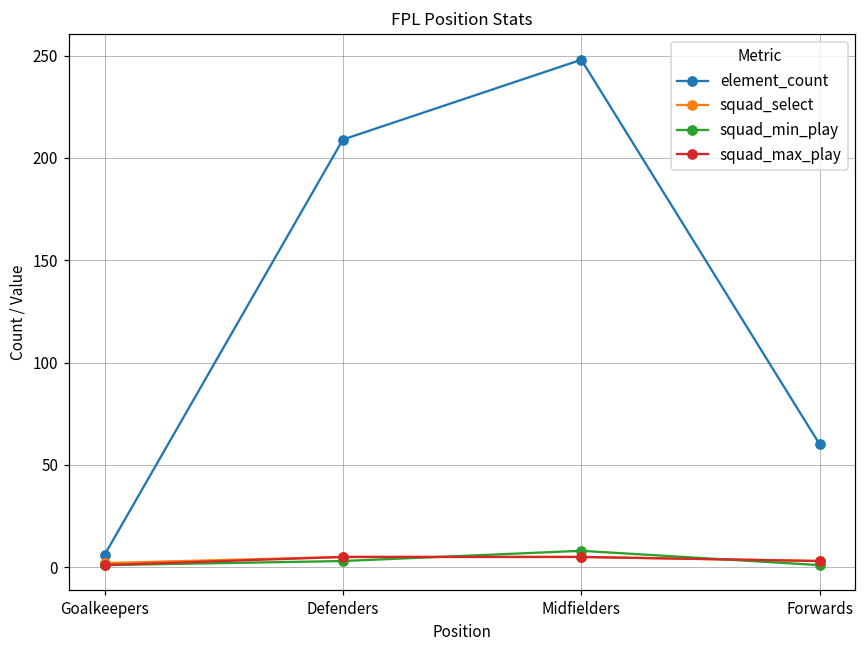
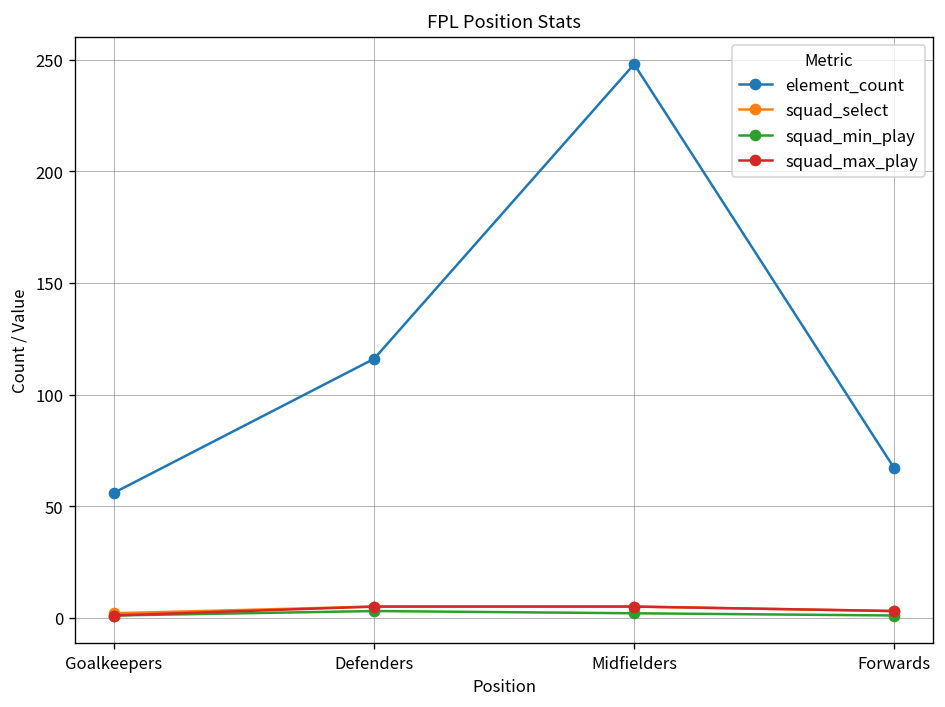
element_count, Goalkeepers: 6 -> 56
element_count, Defenders: 209 -> 116
squad_min_play, Midfielders: 8 -> 2
element_count, Forwards: 60 -> 67
